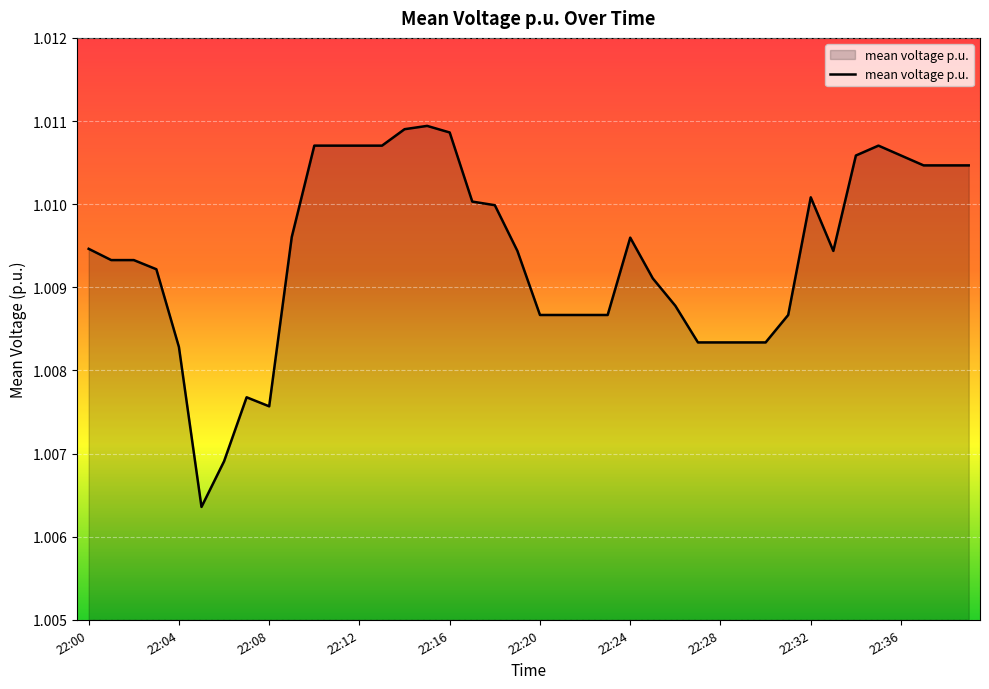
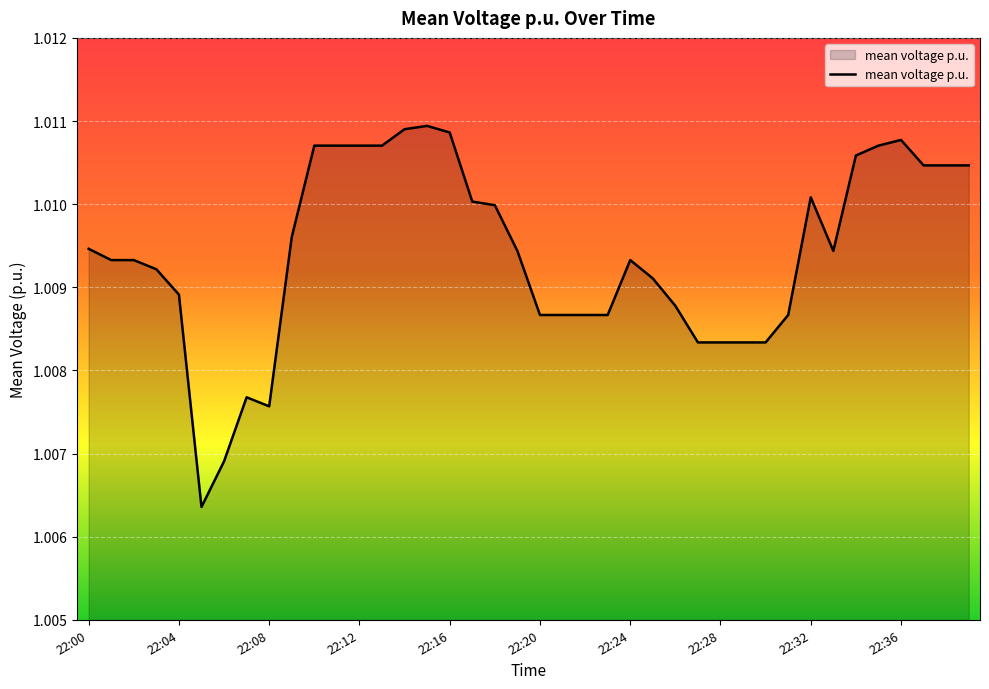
22:04: 1.0083 -> 1.0089
22:24: 1.0096 -> 1.0093
22:36: 1.0106 -> 1.0108
